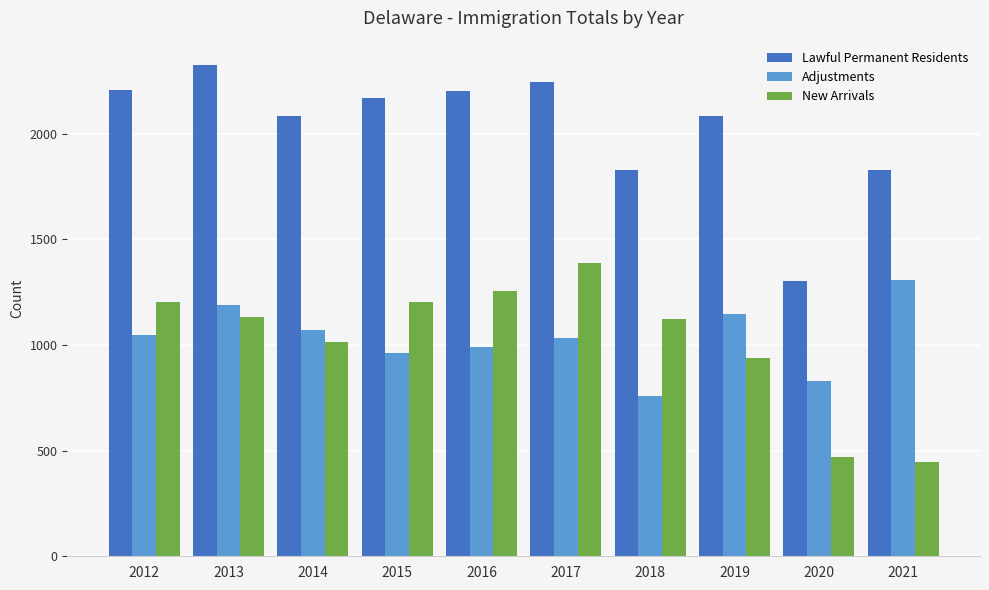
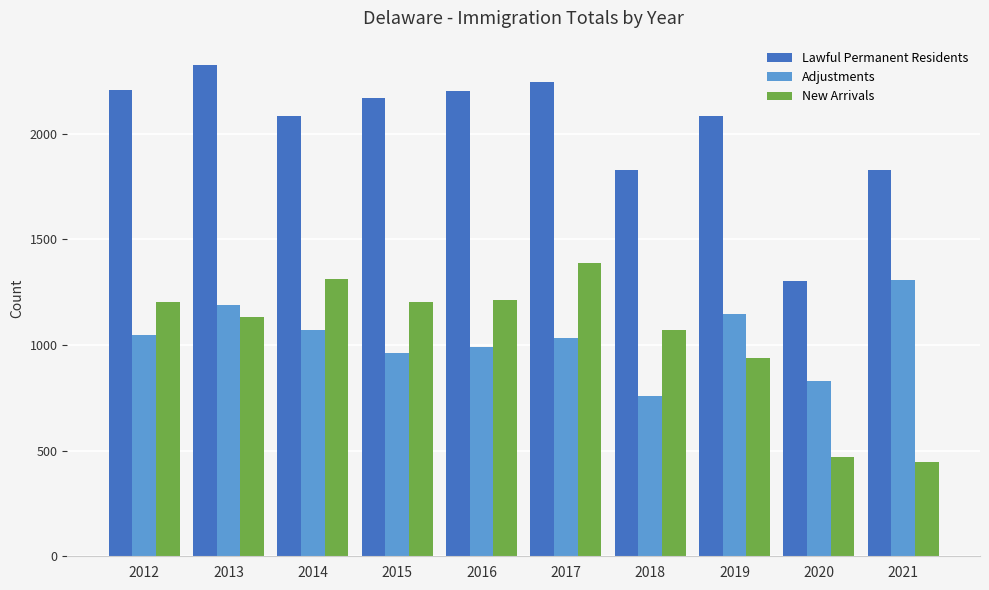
New Arrivals, 2014: 1010 -> 1310
New Arrivals, 2016: 1260 -> 1210
New Arrivals, 2018: 1130 -> 1070
